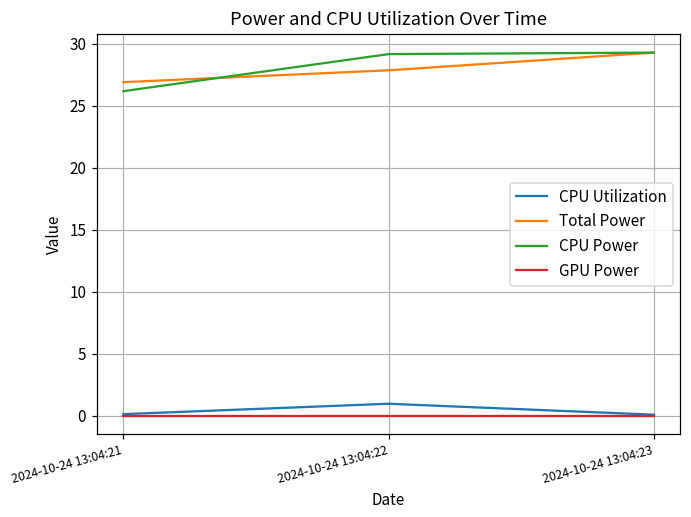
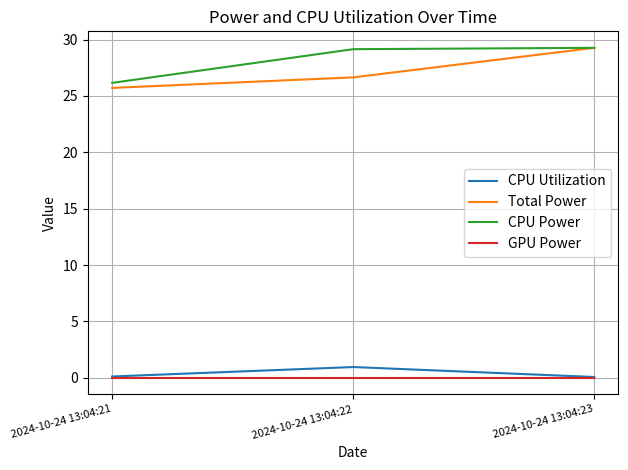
Total Power, 2024-10-24 13:04:21: 26.9 -> 25.7
Total Power, 2024-10-24 13:04:22: 27.8 -> 26.6
